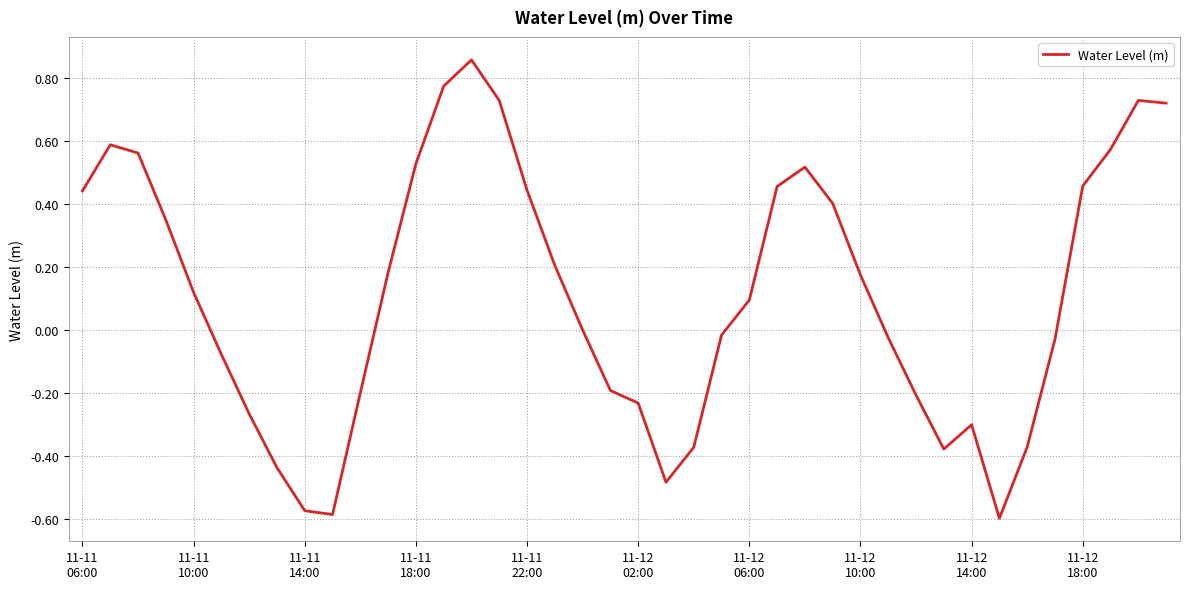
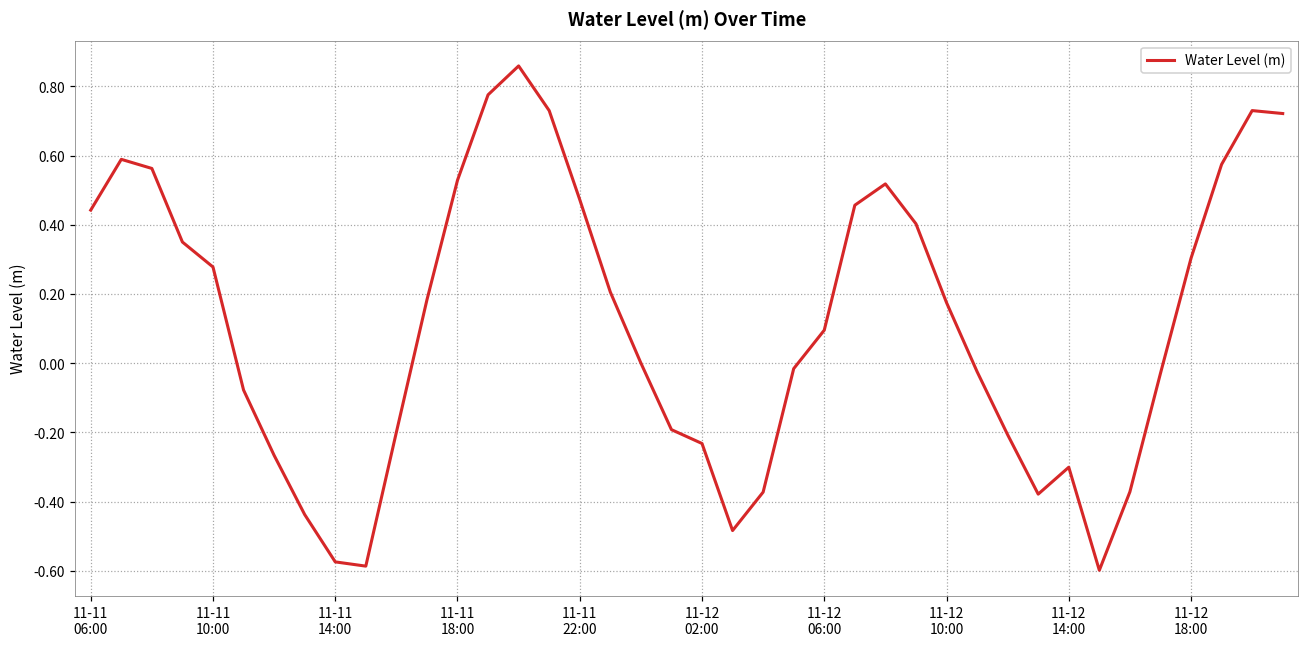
11-11 10:00: 0.12 -> 0.28
11-11 22:00: 0.44 -> 0.47
11-12 18:00: 0.46 -> 0.30
